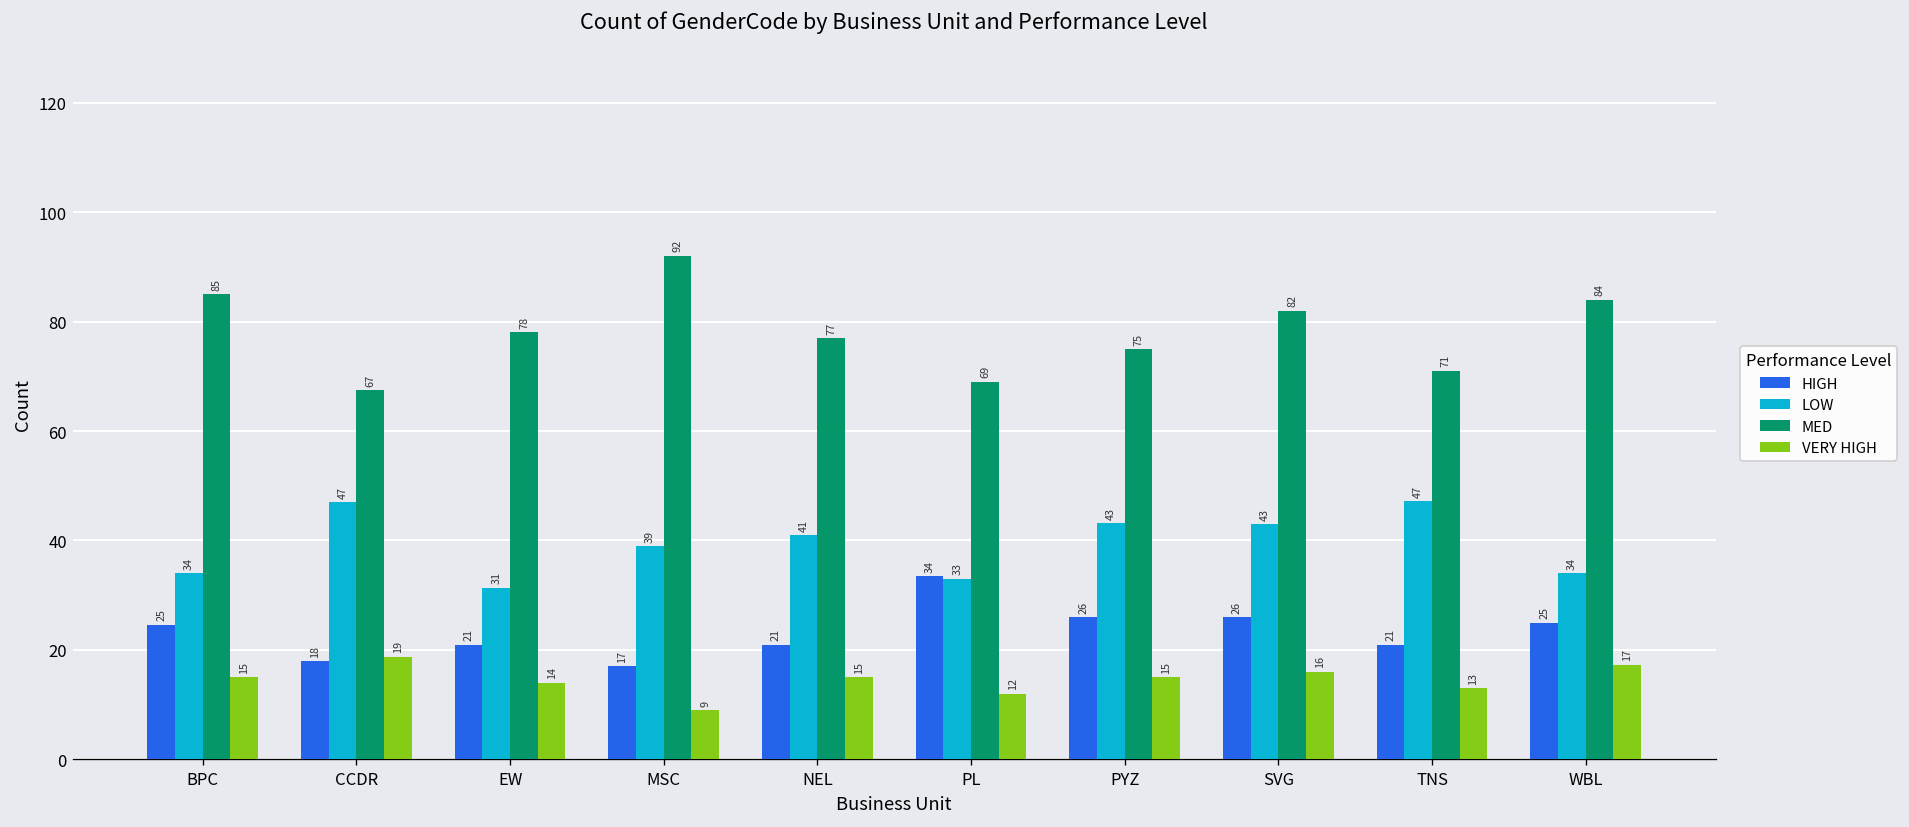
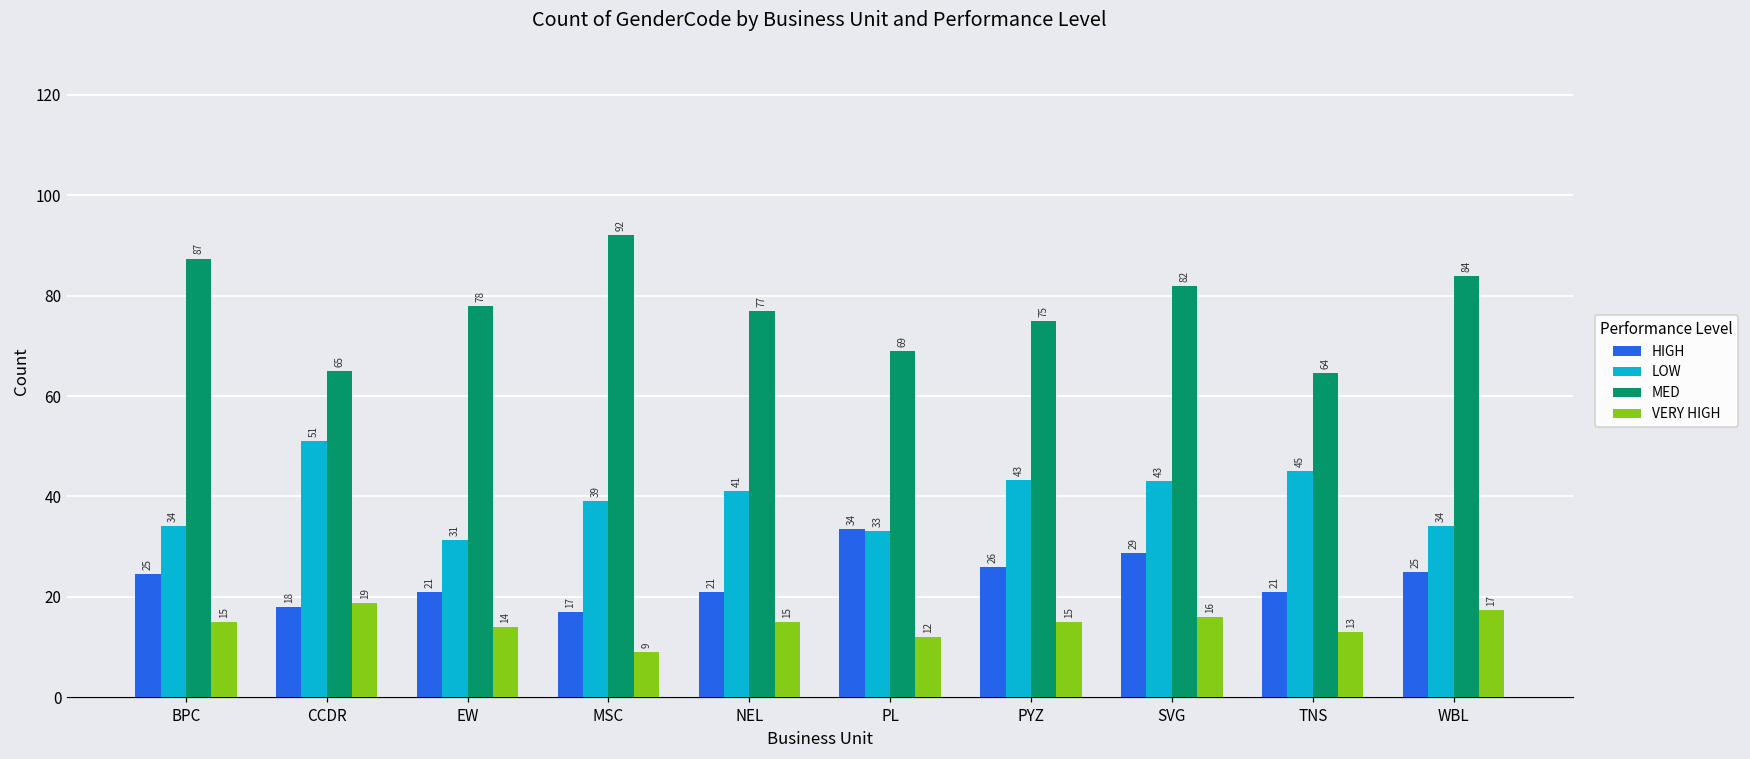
MED, BPC: 85 -> 87
LOW, CCDR: 47 -> 51
MED, CCDR: 67 -> 65
HIGH, SVG: 26 -> 29
LOW, TNS: 47 -> 45
MED, TNS: 71 -> 64
